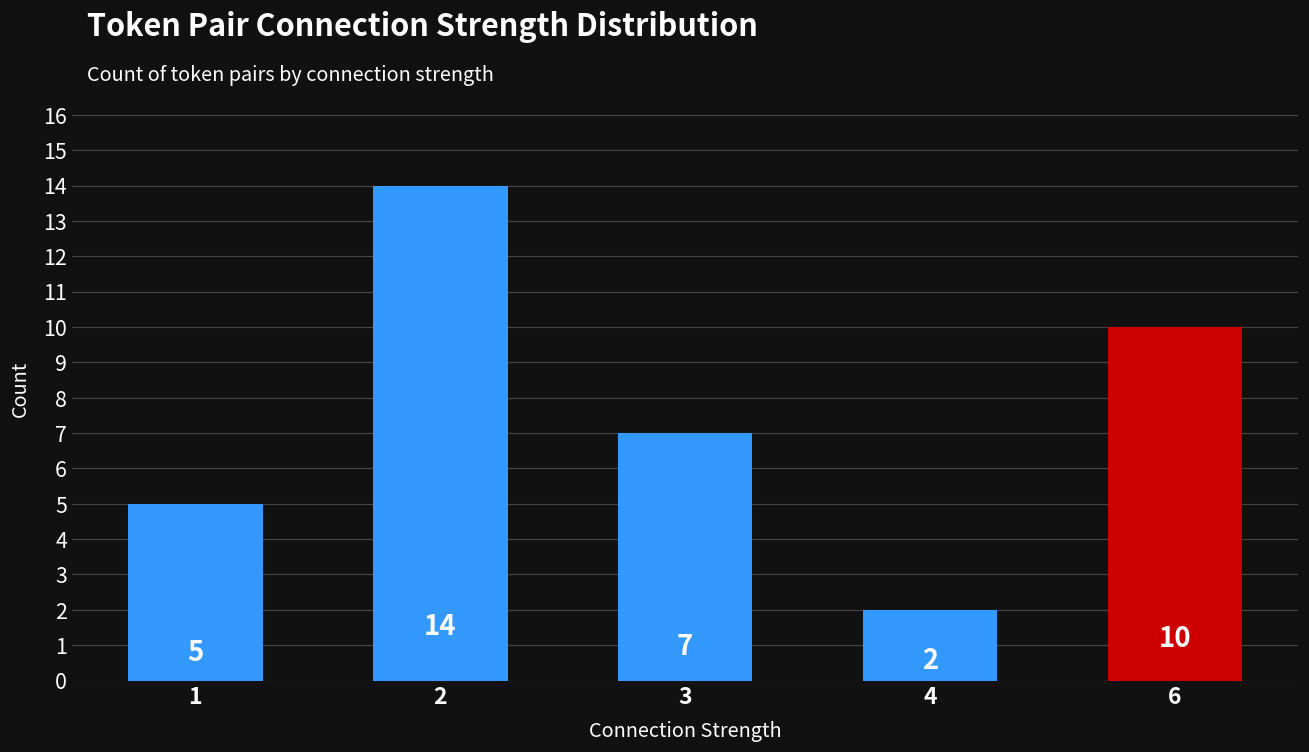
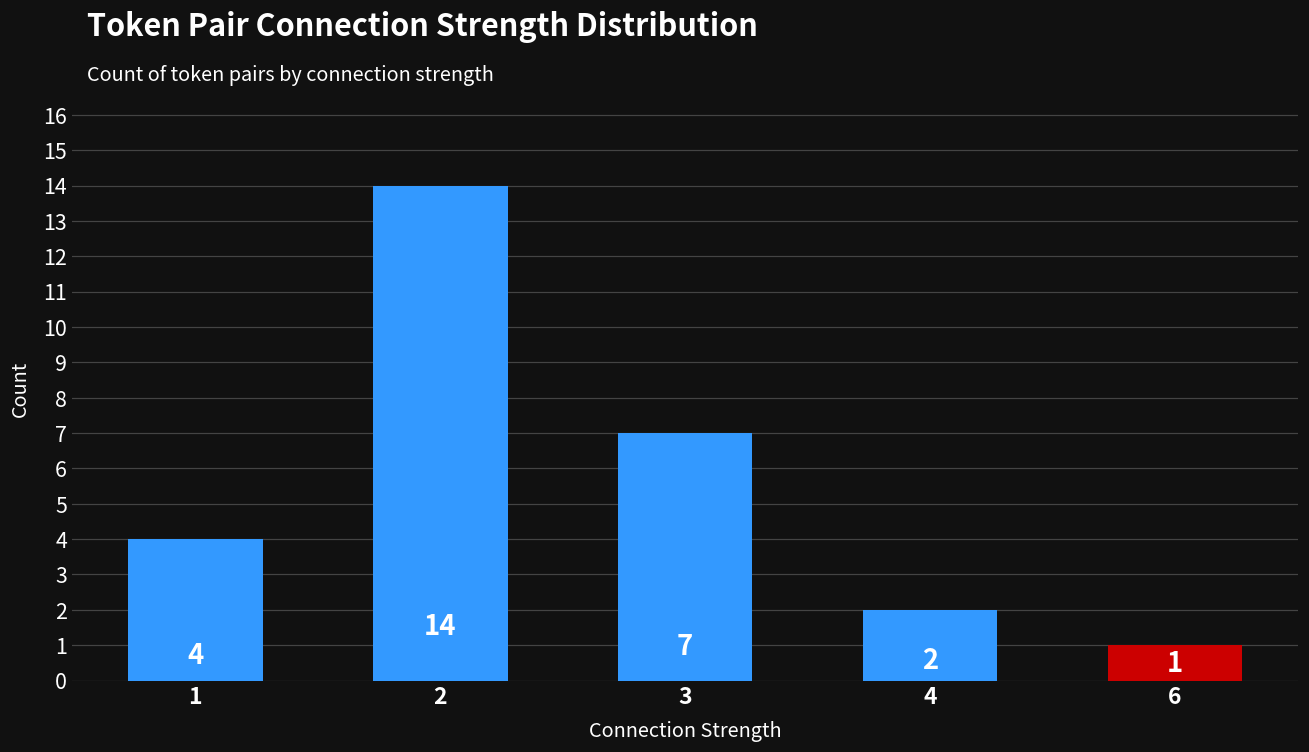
1: 5 -> 4
6: 10 -> 1
